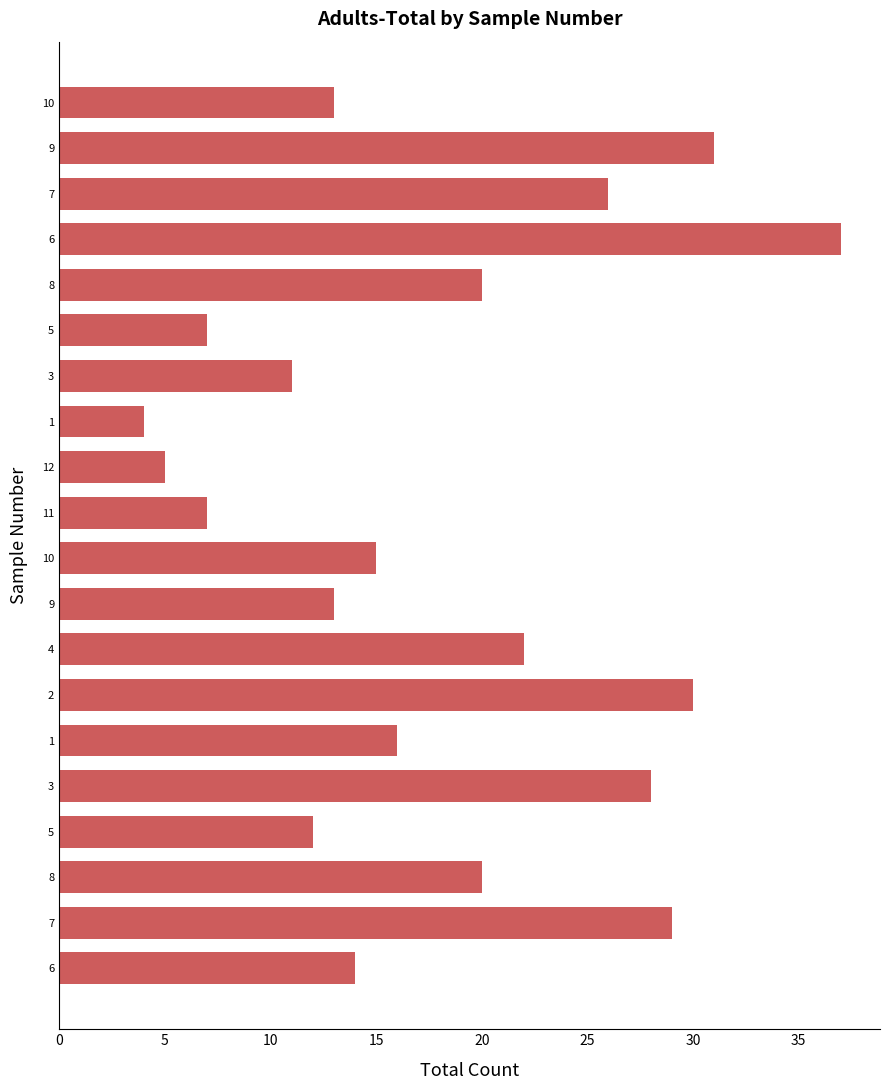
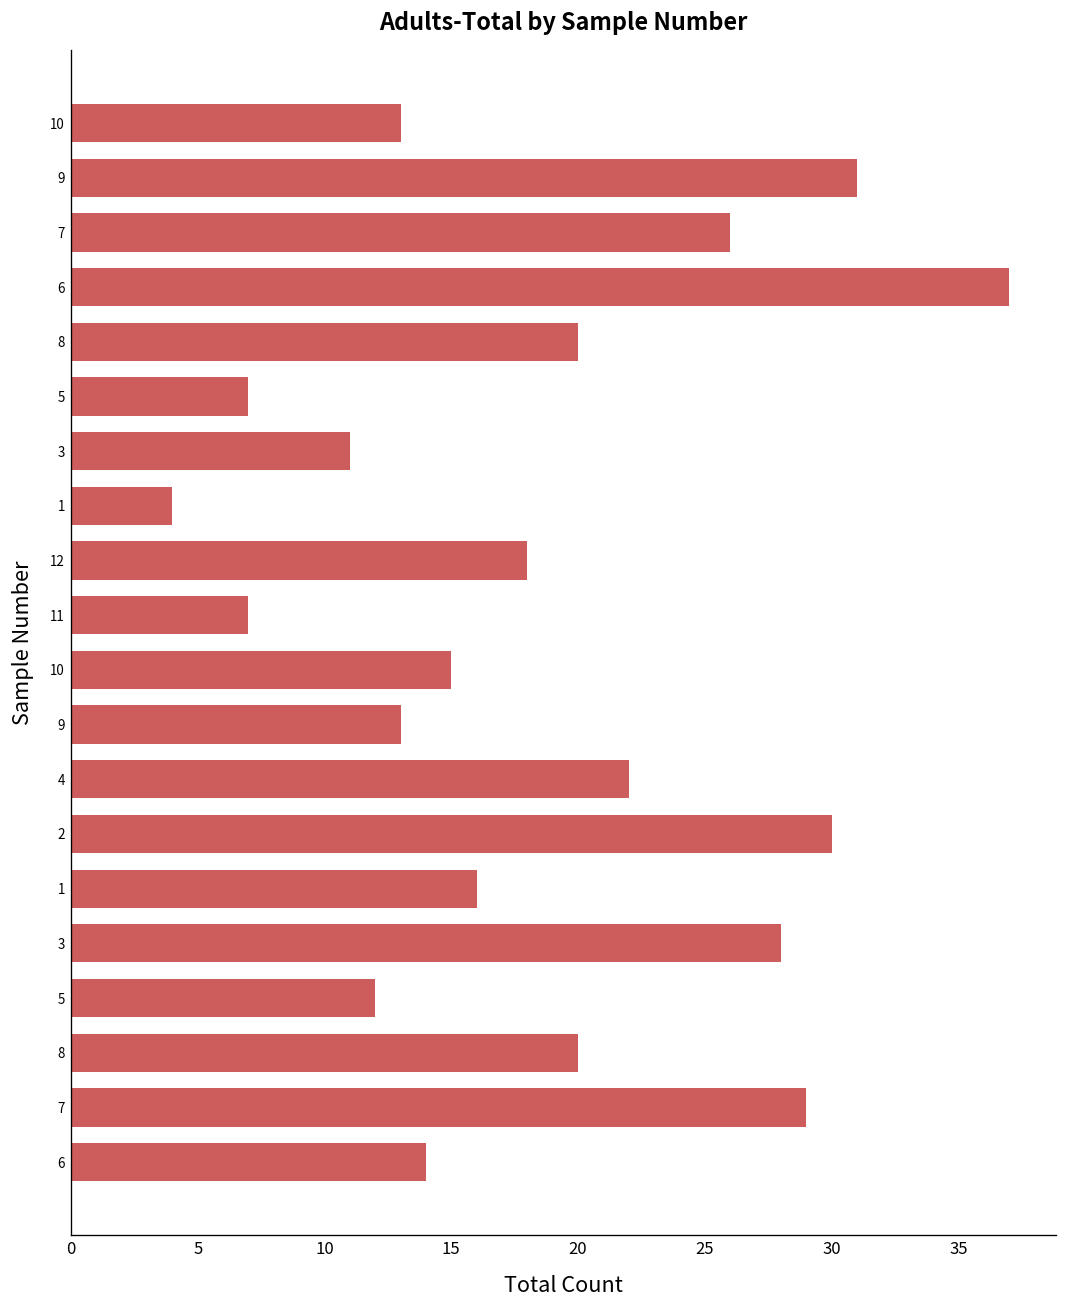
12: 5 -> 18
